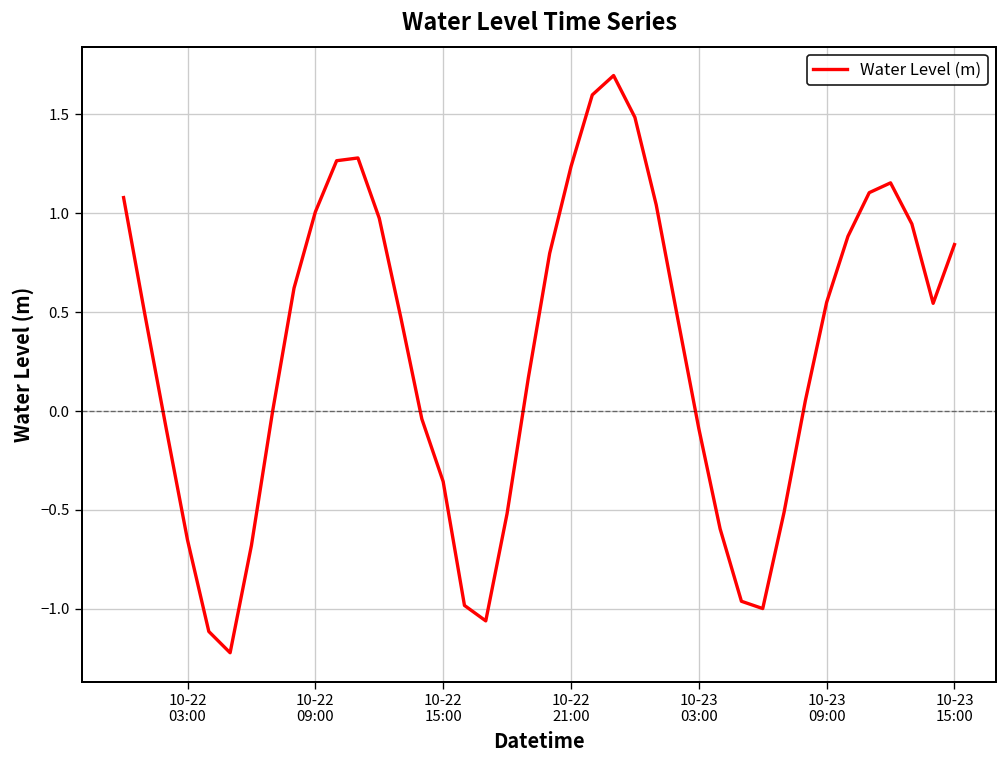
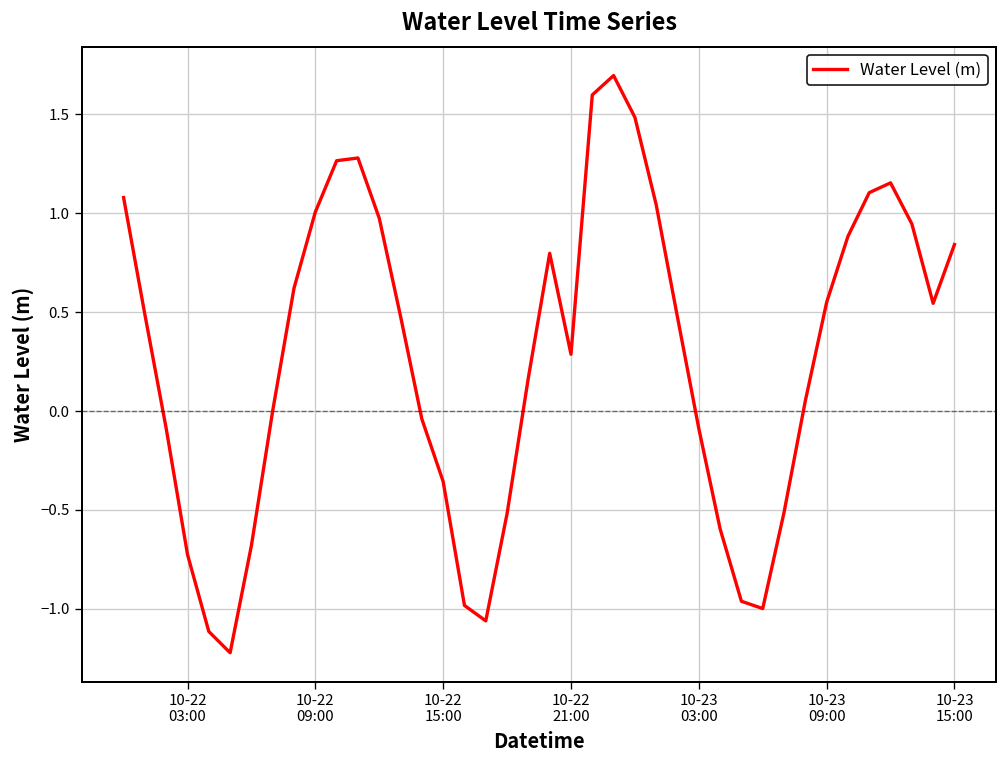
10-22 03:00: -0.65 -> -0.73
10-22 21:00: 1.24 -> 0.29
